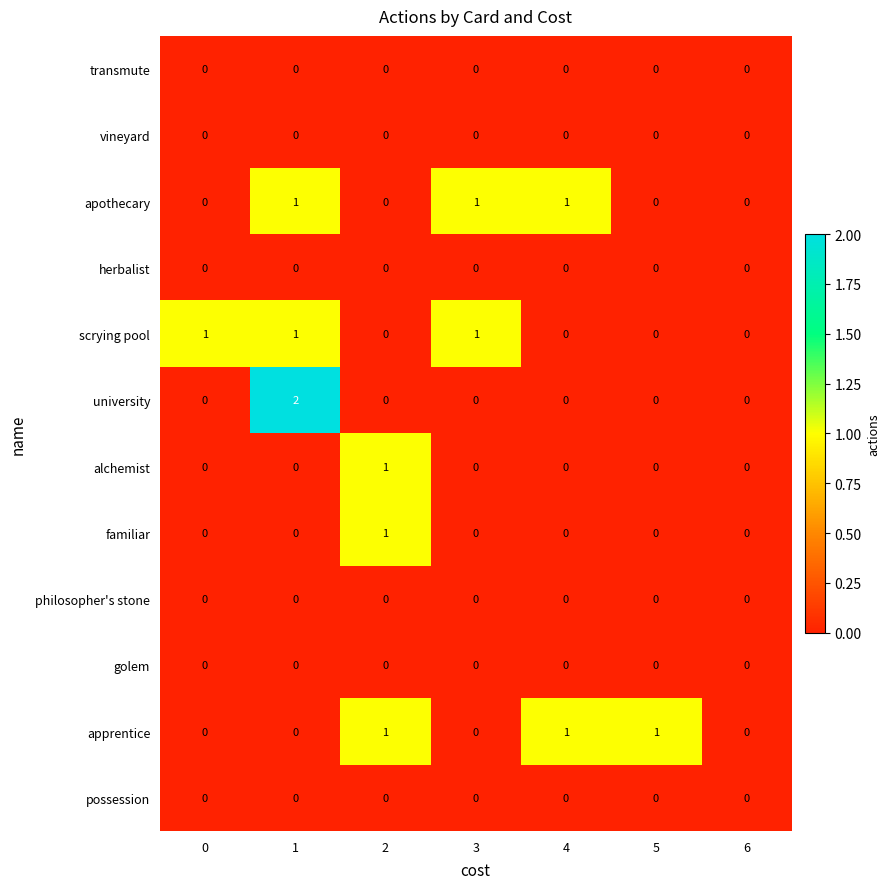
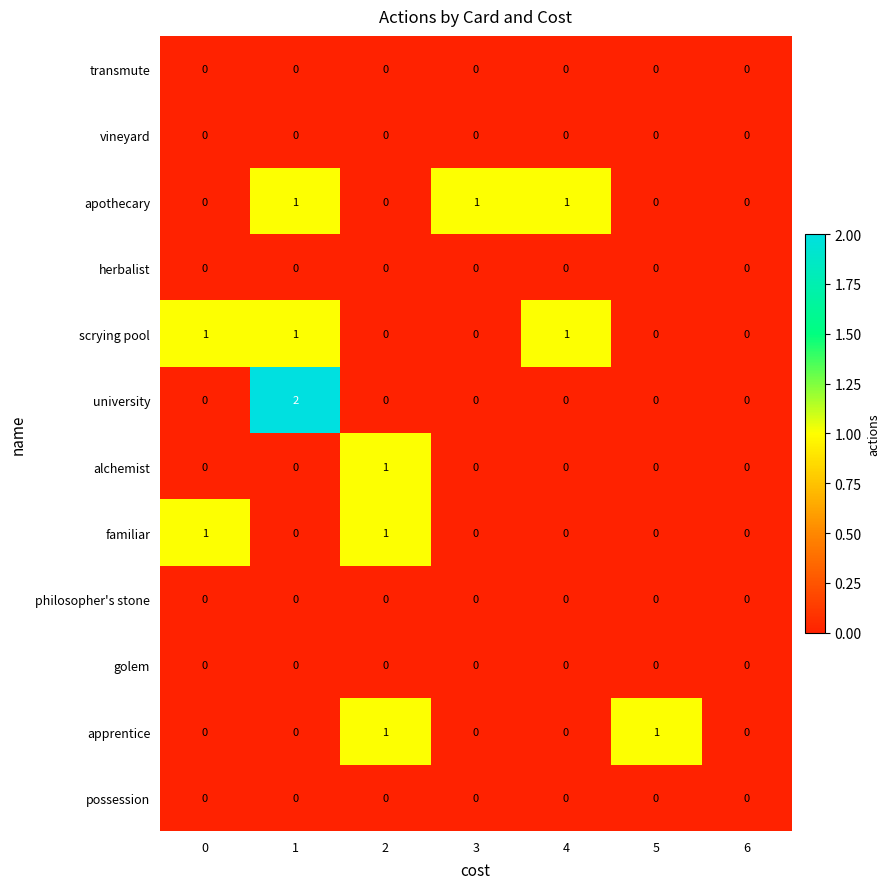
scrying pool, 3: 1 -> 0
scrying pool, 4: 0 -> 1
familiar, 0: 0 -> 1
apprentice, 4: 1 -> 0
